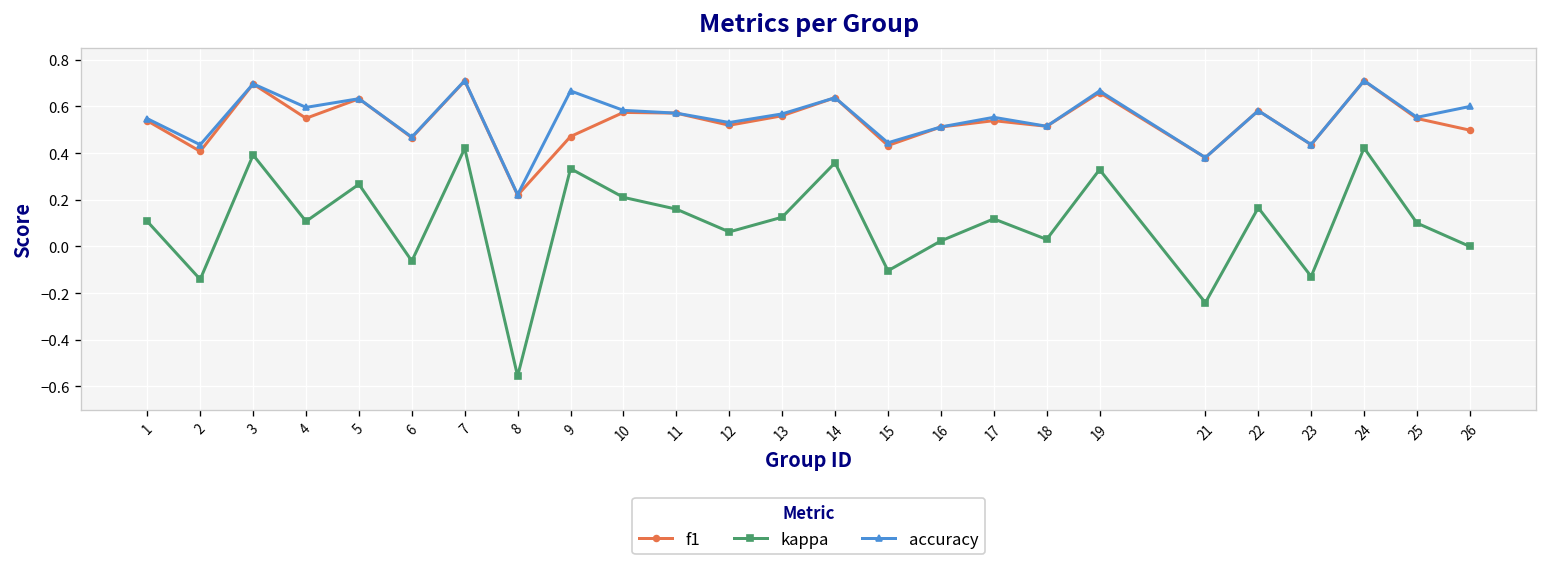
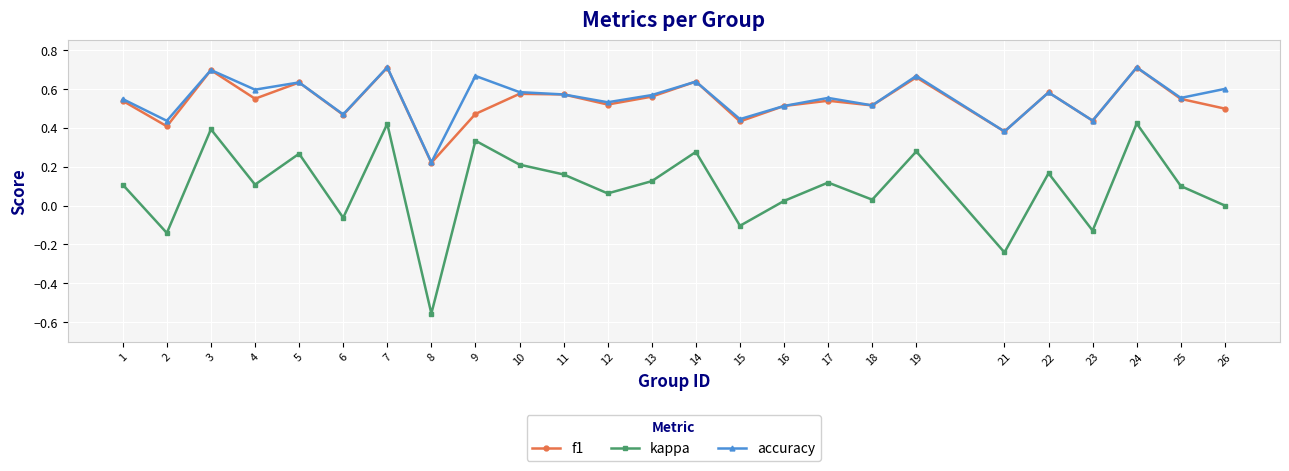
kappa, 14: 0.36 -> 0.28
kappa, 19: 0.33 -> 0.28
